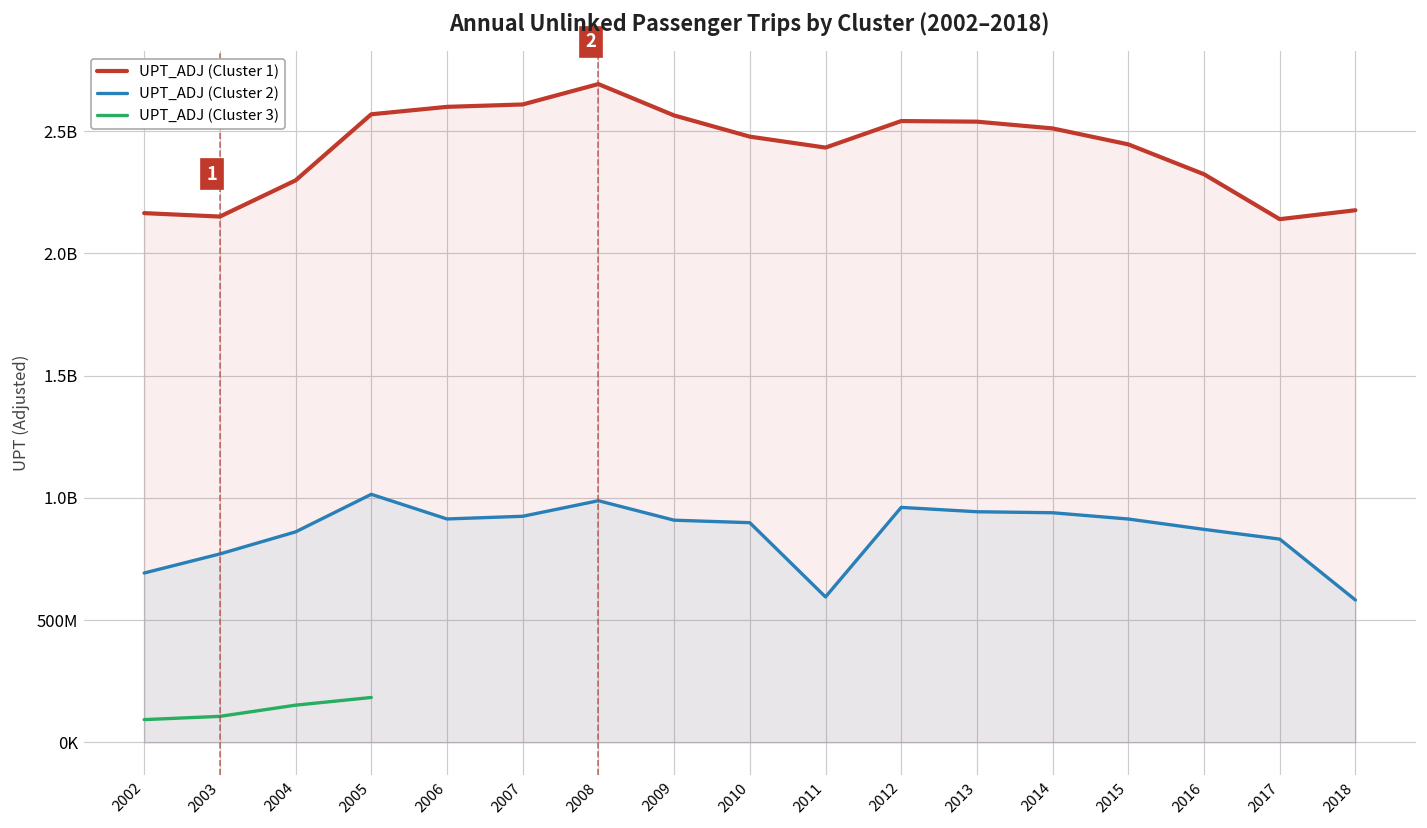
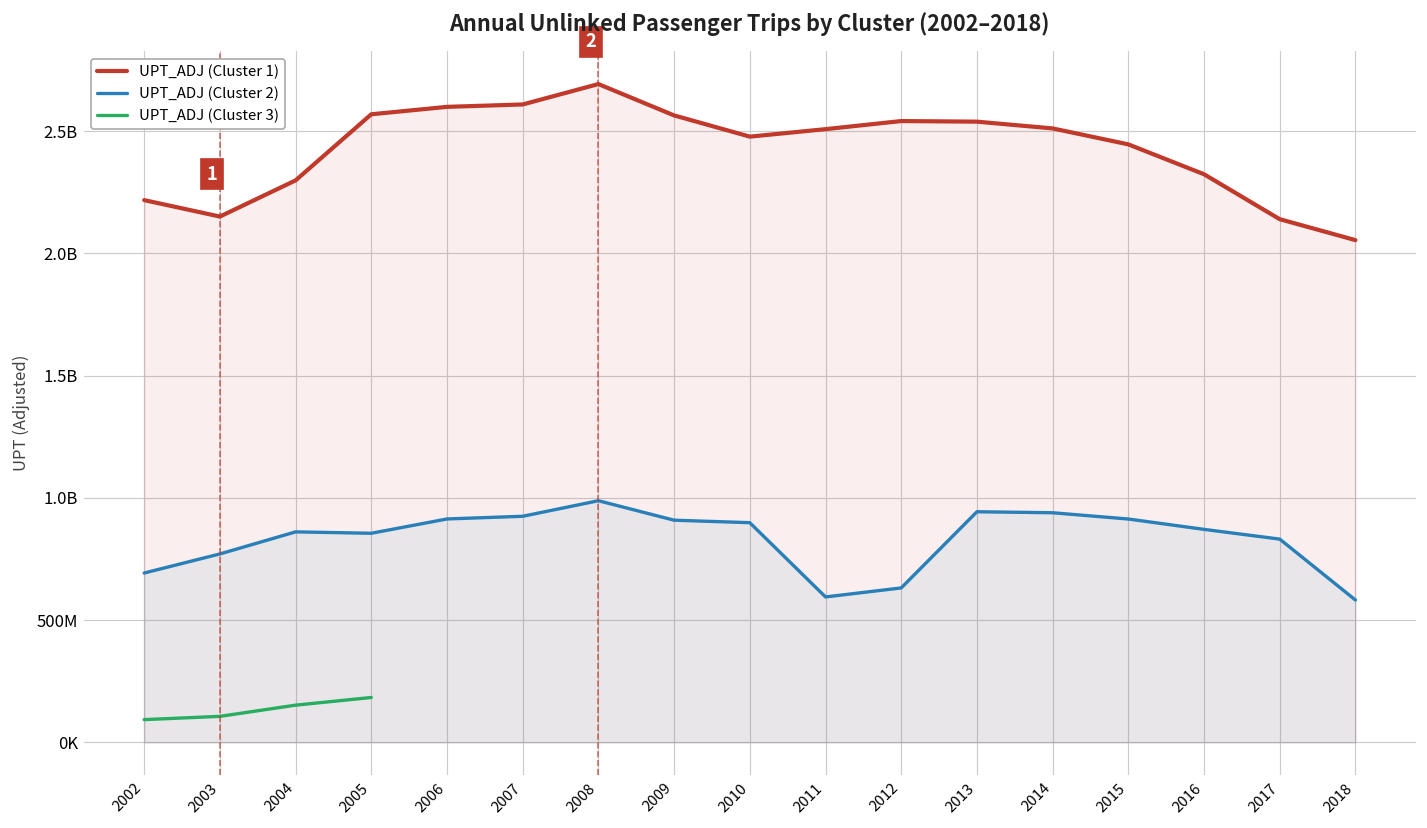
UPT_ADJ (Cluster 1), 2002: 2160000000 -> 2220000000
UPT_ADJ (Cluster 2), 2005: 1010000000 -> 860000000
UPT_ADJ (Cluster 1), 2011: 2430000000 -> 2510000000
UPT_ADJ (Cluster 2), 2012: 960000000 -> 630000000
UPT_ADJ (Cluster 1), 2018: 2180000000 -> 2050000000
